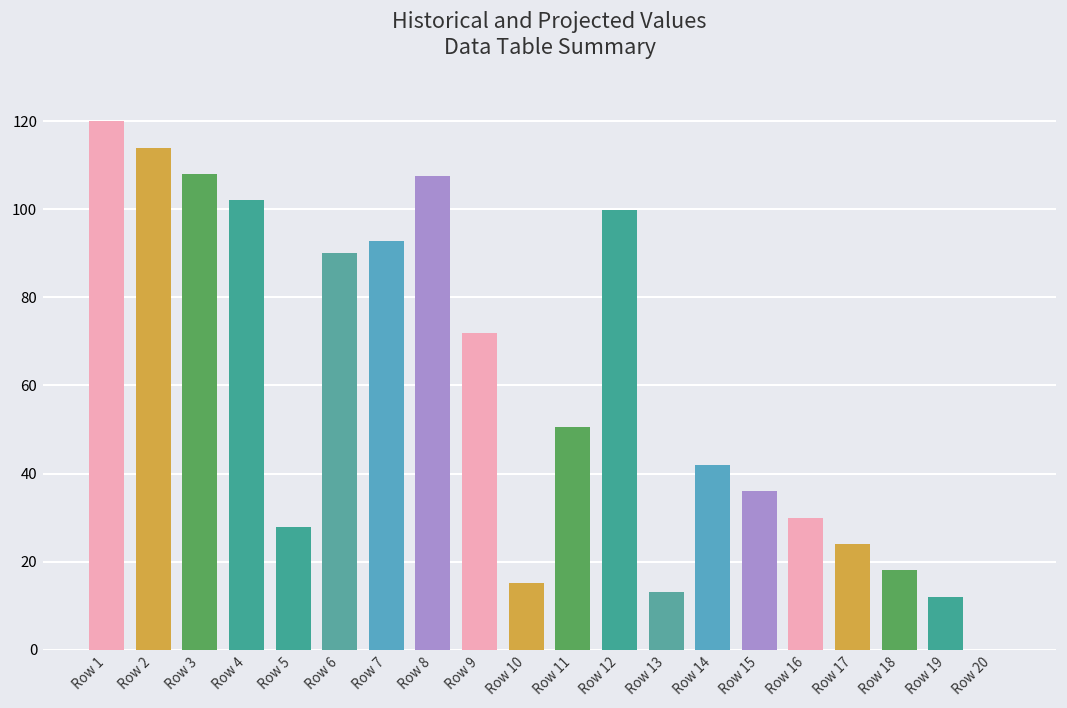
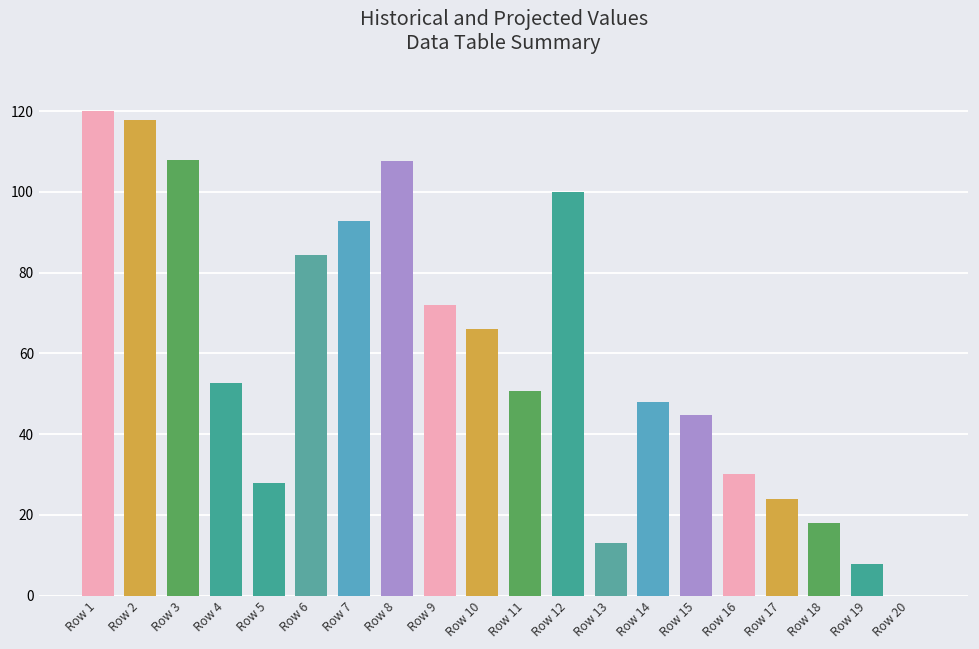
Row 2: 114 -> 118
Row 4: 102 -> 53
Row 6: 90 -> 84
Row 10: 15 -> 66
Row 14: 42 -> 48
Row 15: 36 -> 45
Row 19: 12 -> 8
